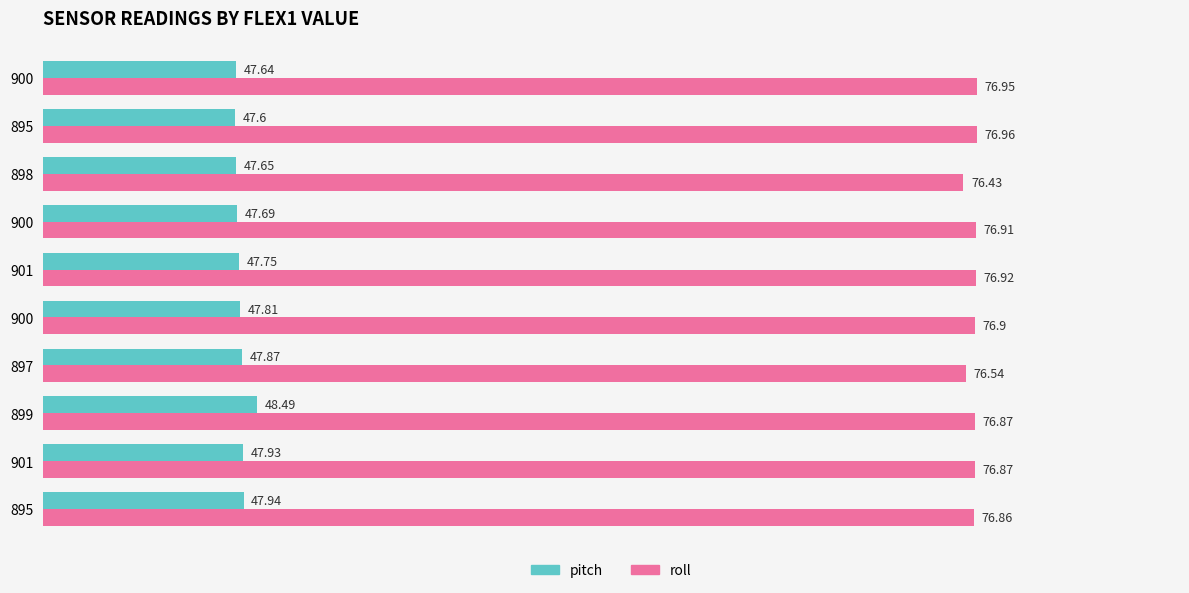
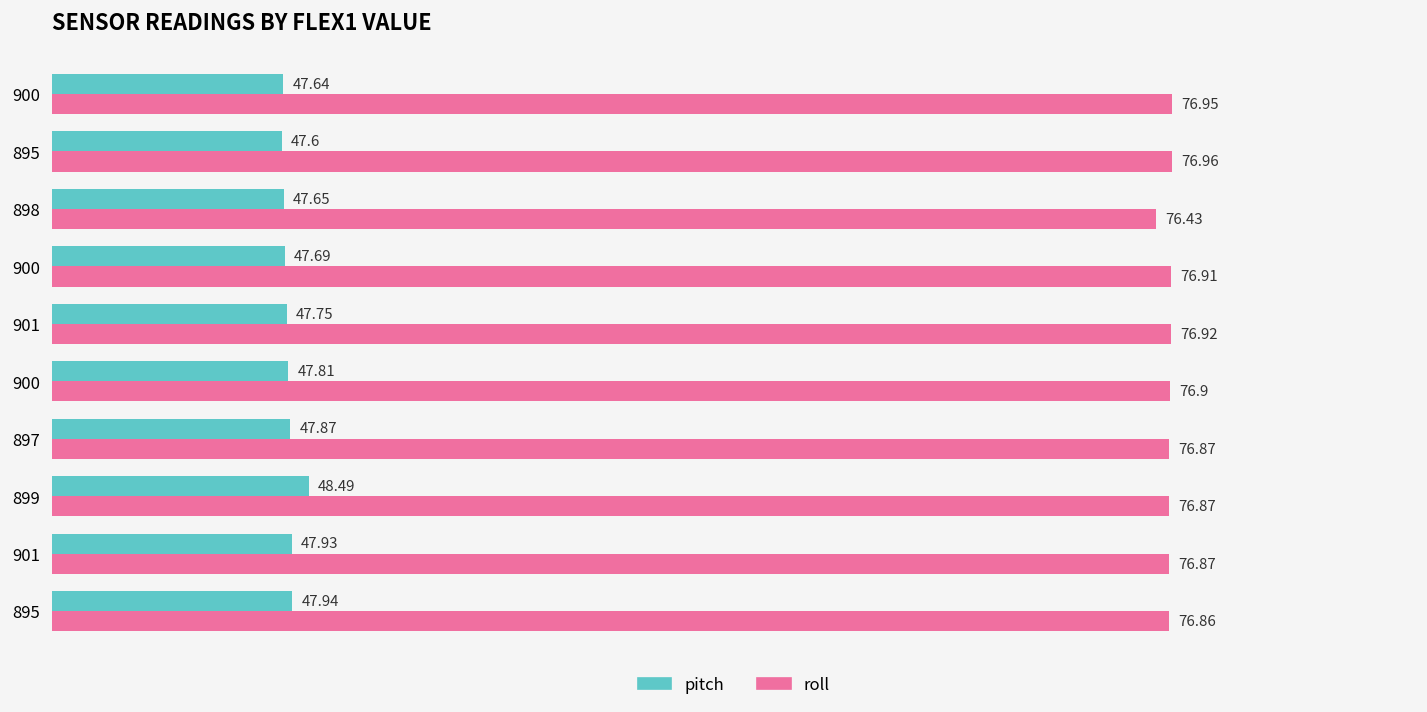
roll, 897: 76.54 -> 76.87
